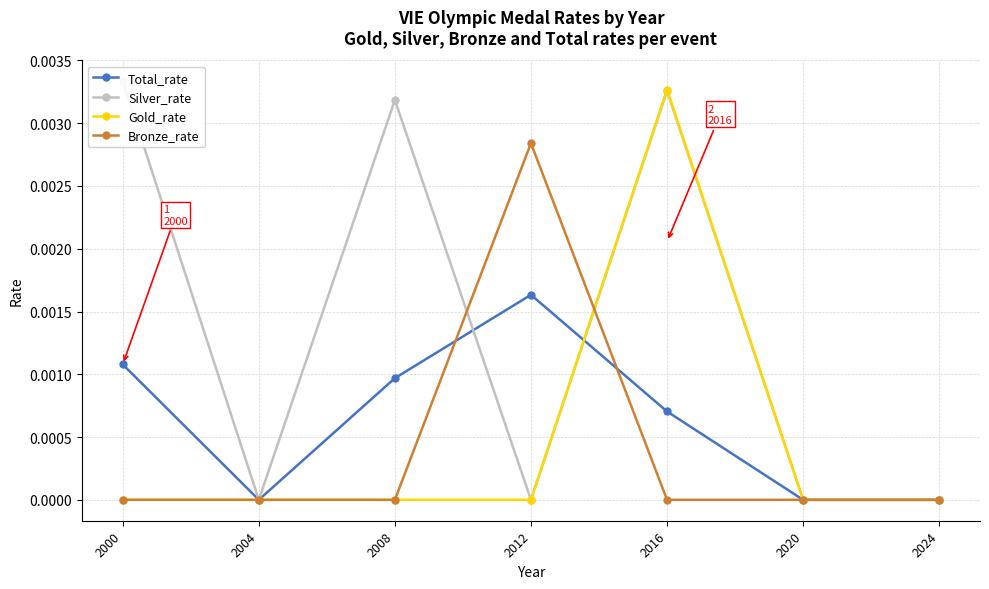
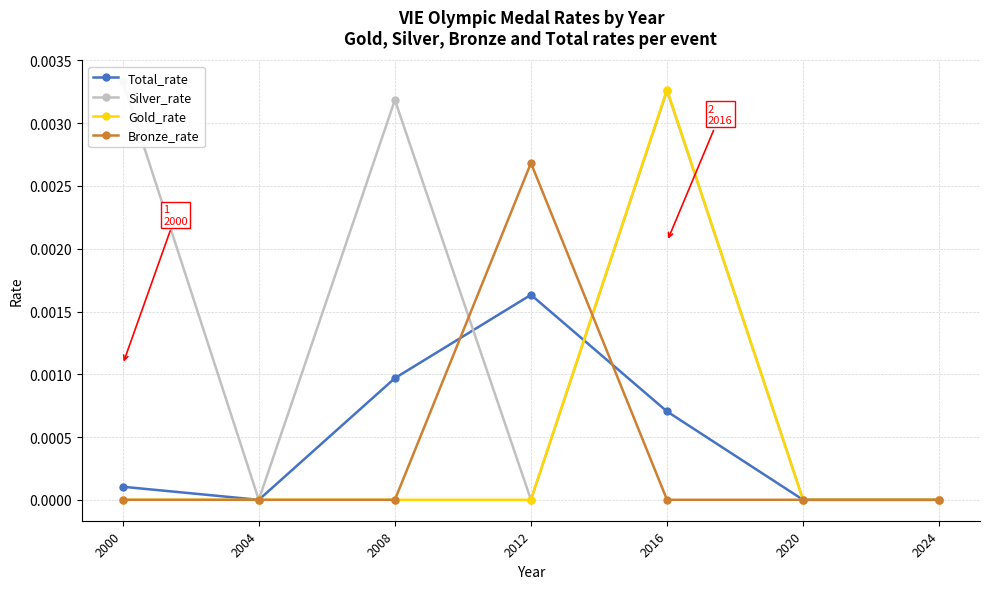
Total_rate, 2000: 0.00108 -> 0.00010
Bronze_rate, 2012: 0.00284 -> 0.00268
